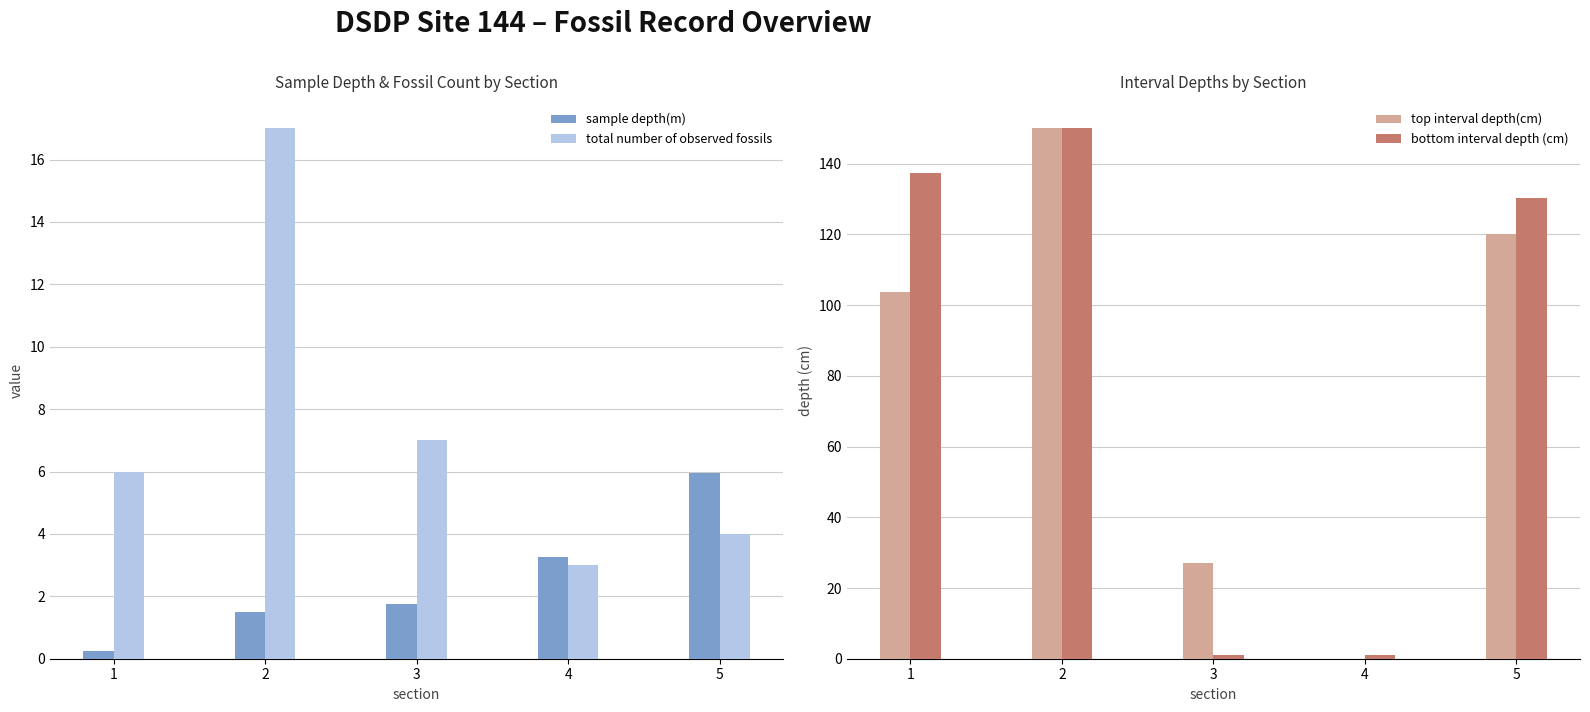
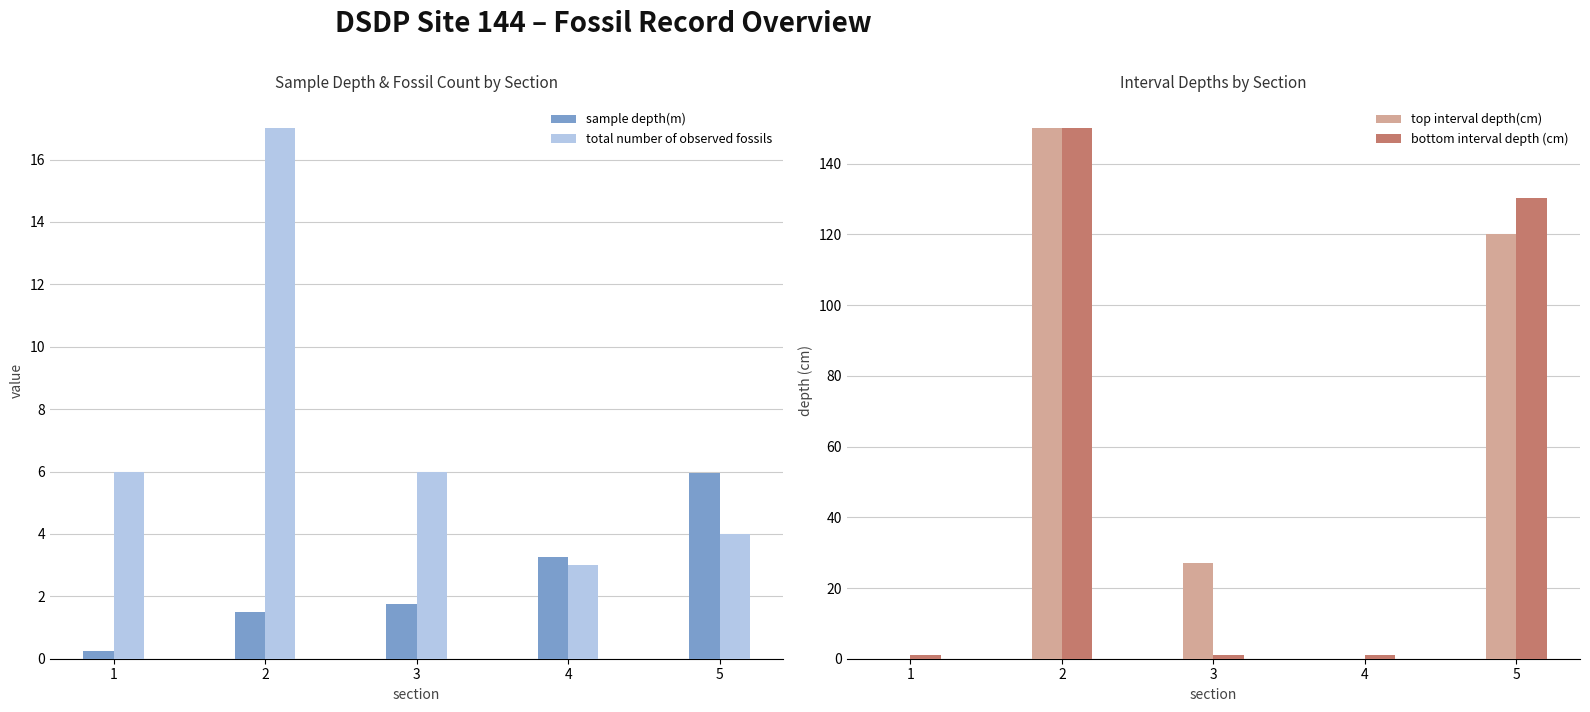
Sample Depth & Fossil Count by Section, total number of observed fossils, 3: 7 -> 6
Interval Depths by Section, top interval depth(cm), 1: 104 -> 0
Interval Depths by Section, bottom interval depth (cm), 1: 137 -> 1
